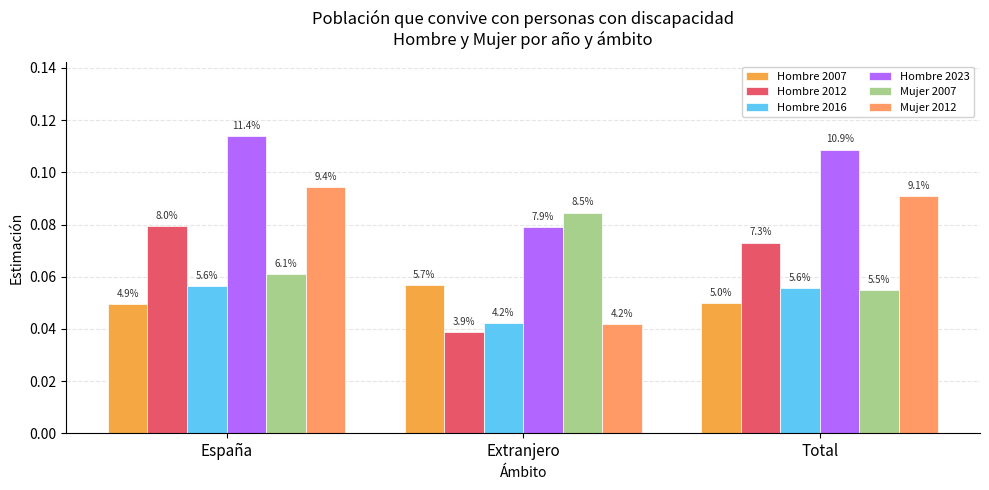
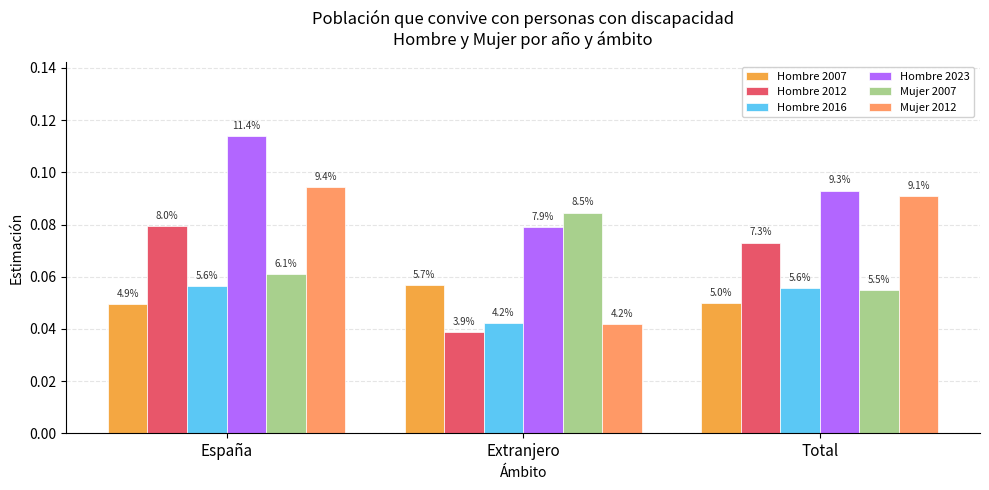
Hombre 2023, Total: 10.9% -> 9.3%
